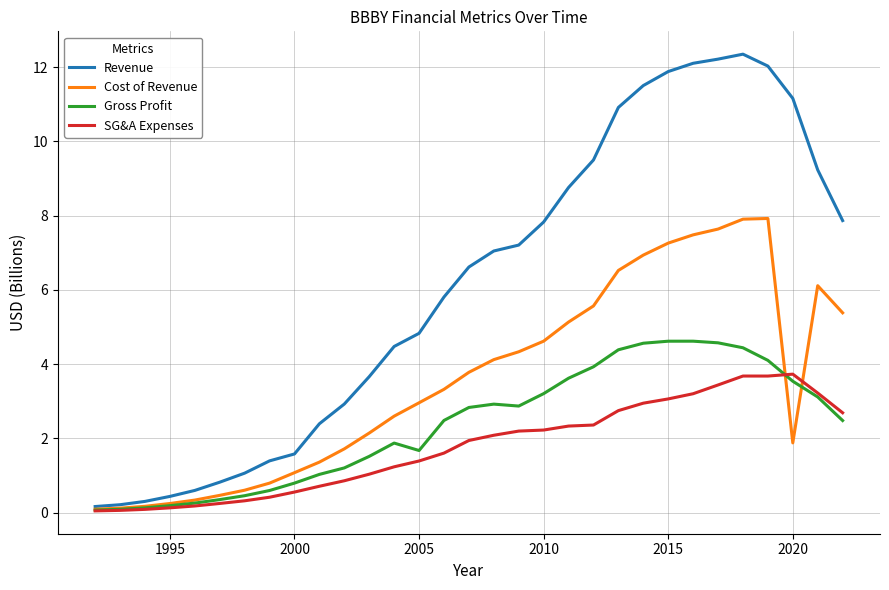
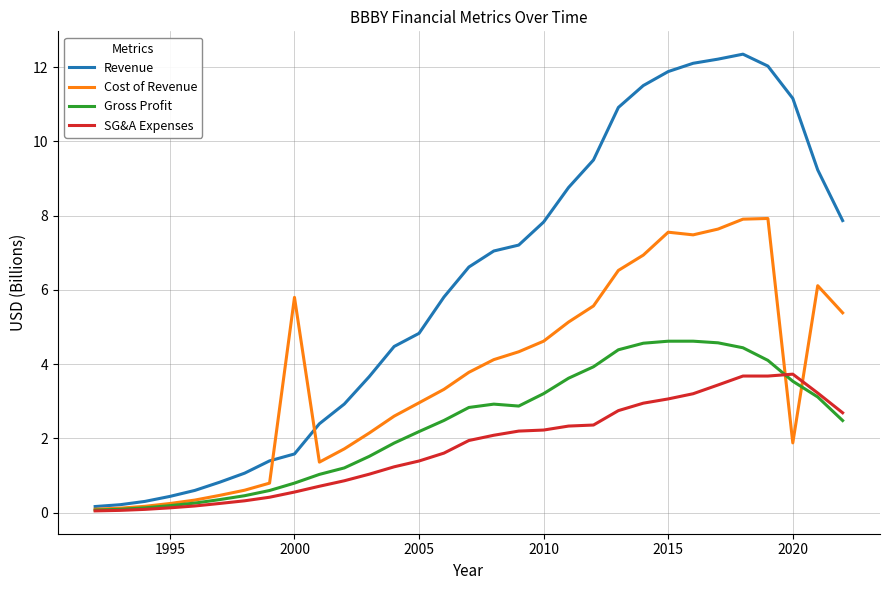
Cost of Revenue, 2000: 1.1 -> 5.8
Gross Profit, 2005: 1.7 -> 2.2
Cost of Revenue, 2015: 7.3 -> 7.6
